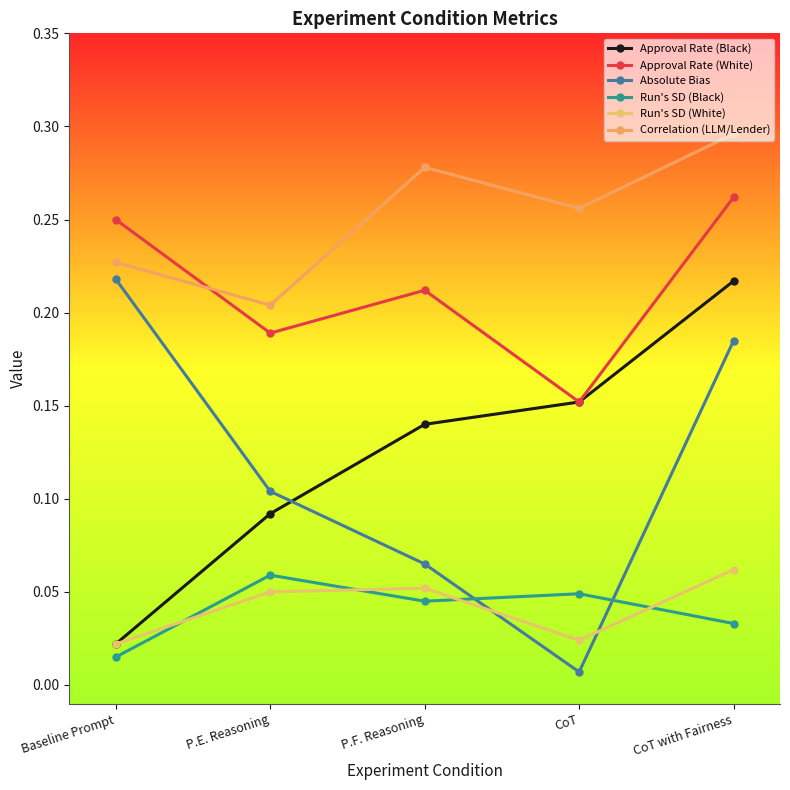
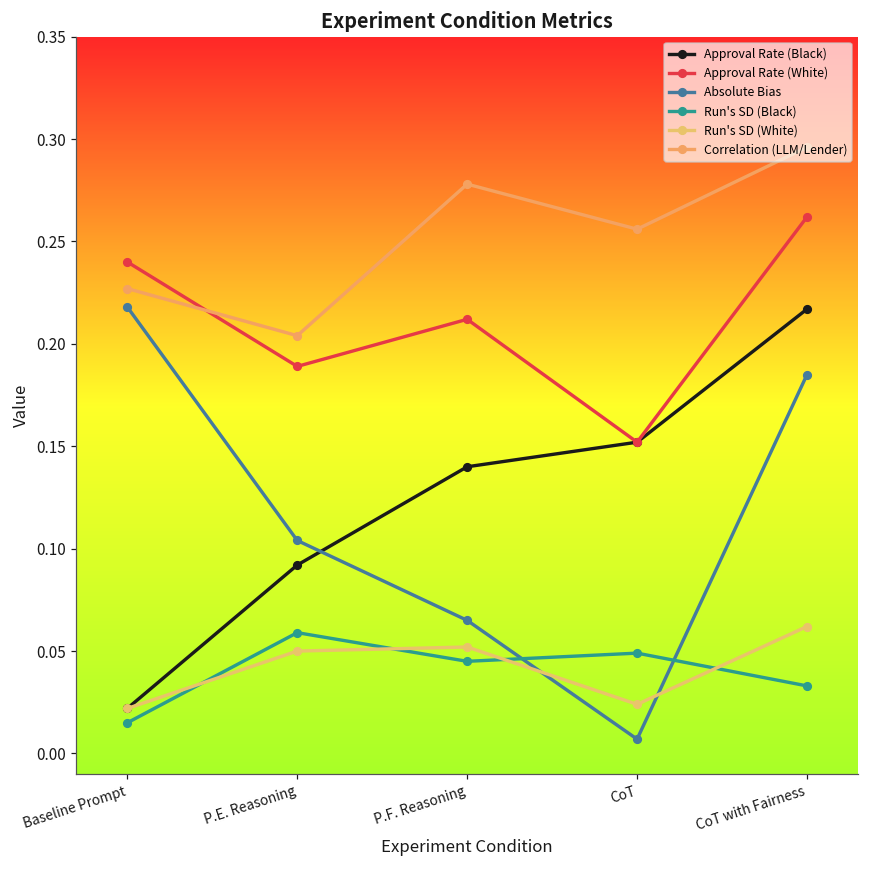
Approval Rate (White), Baseline Prompt: 0.25 -> 0.24
